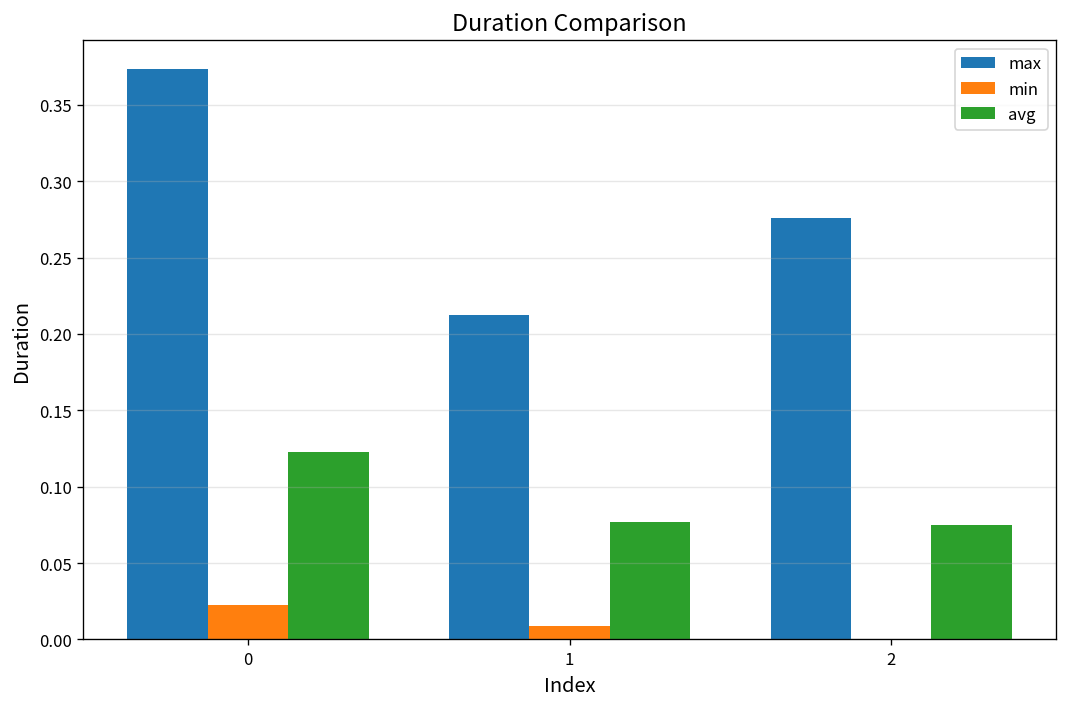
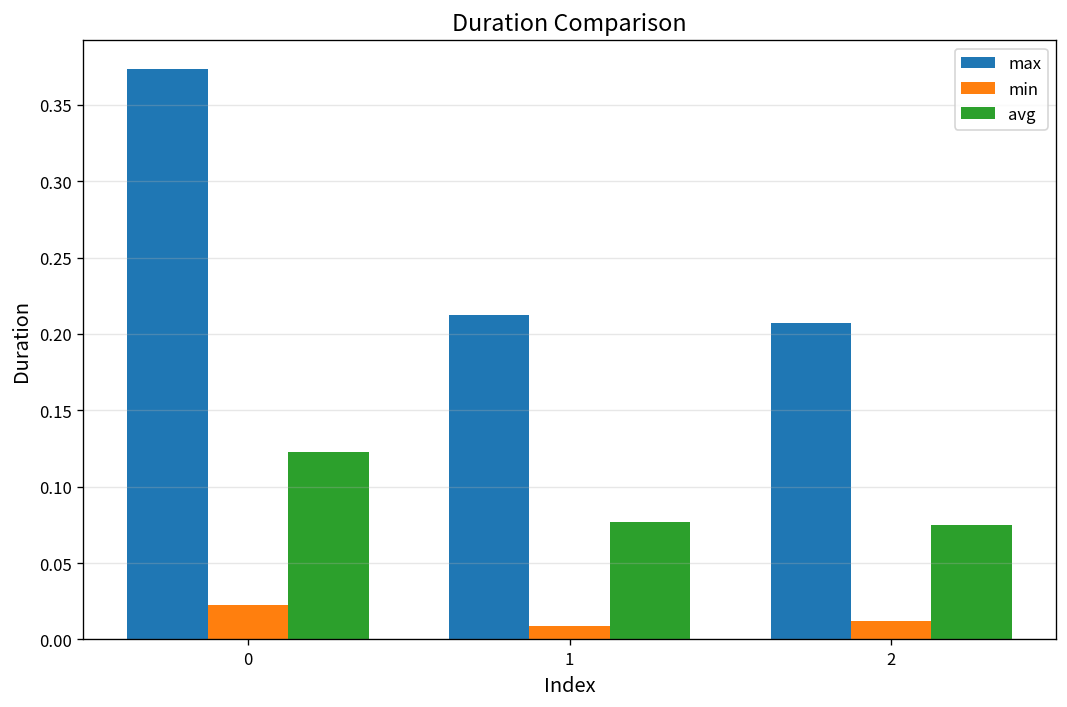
max, 2: 0.276 -> 0.207
min, 2: 0.000 -> 0.012
